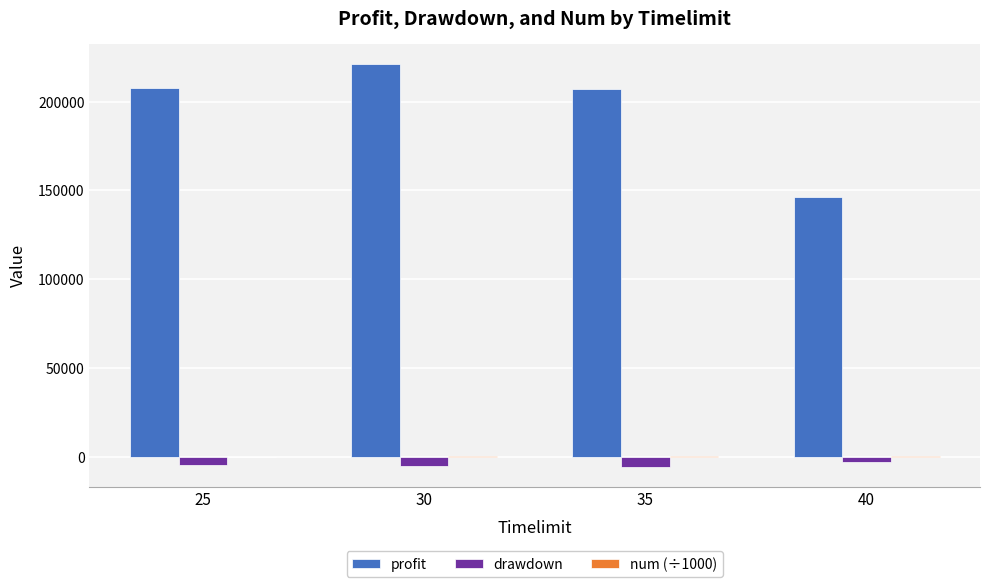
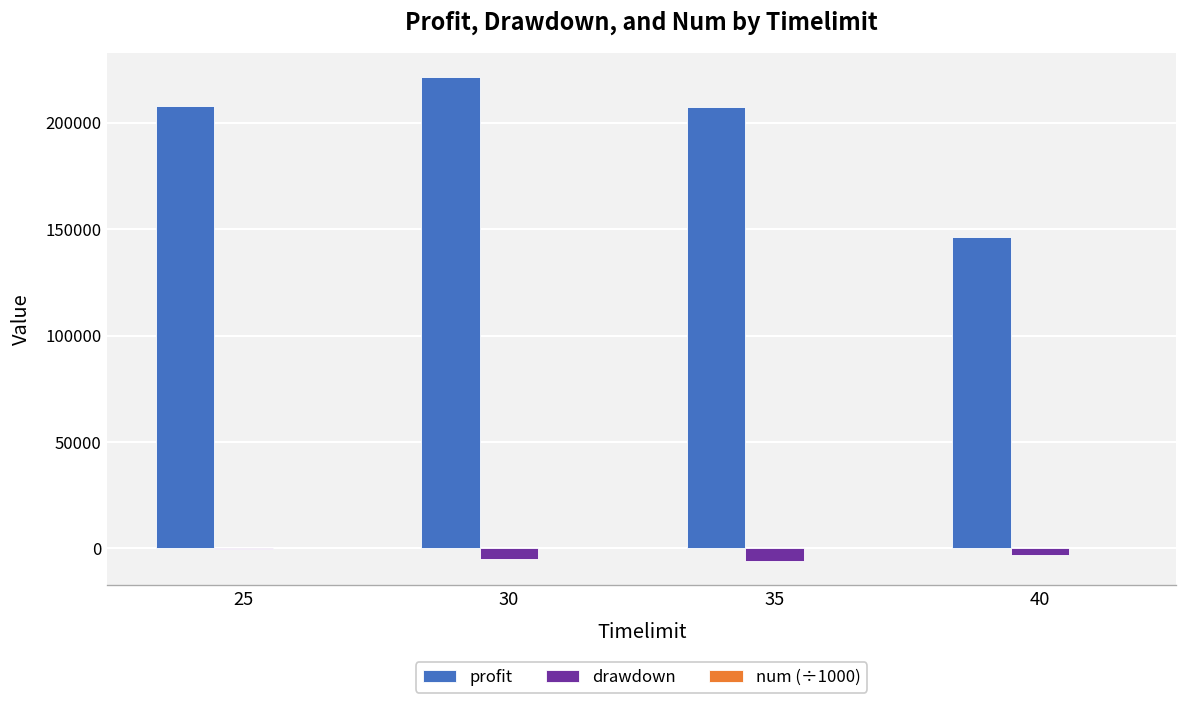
drawdown, 25: -5000 -> 0
